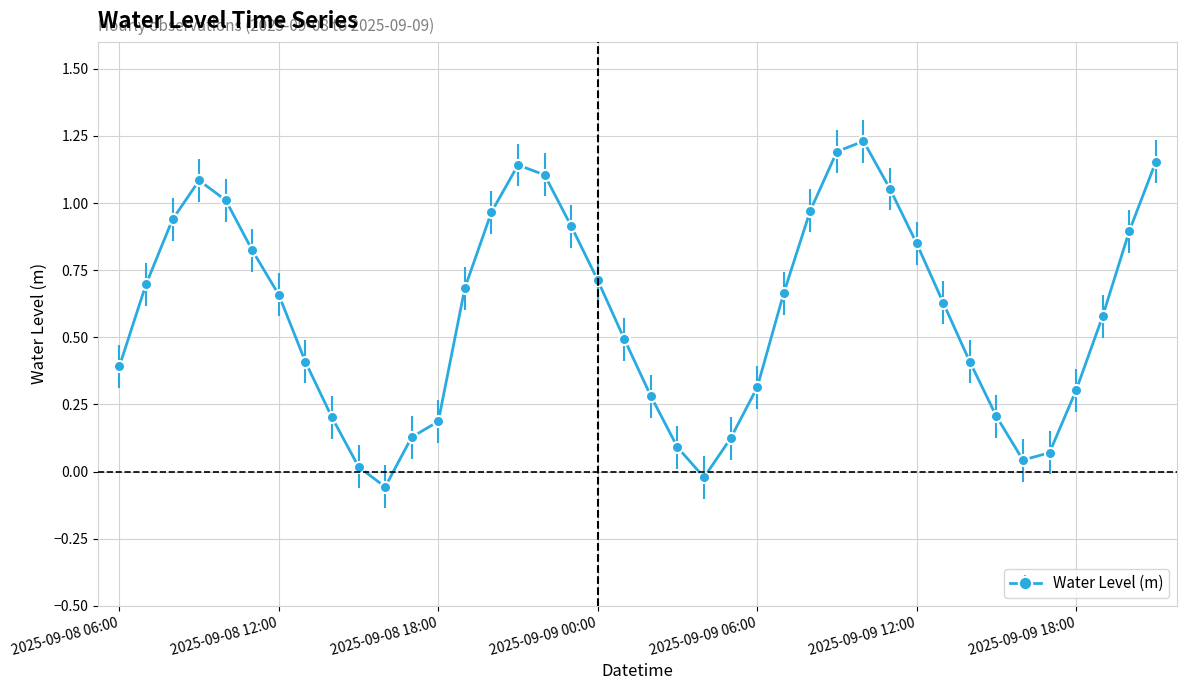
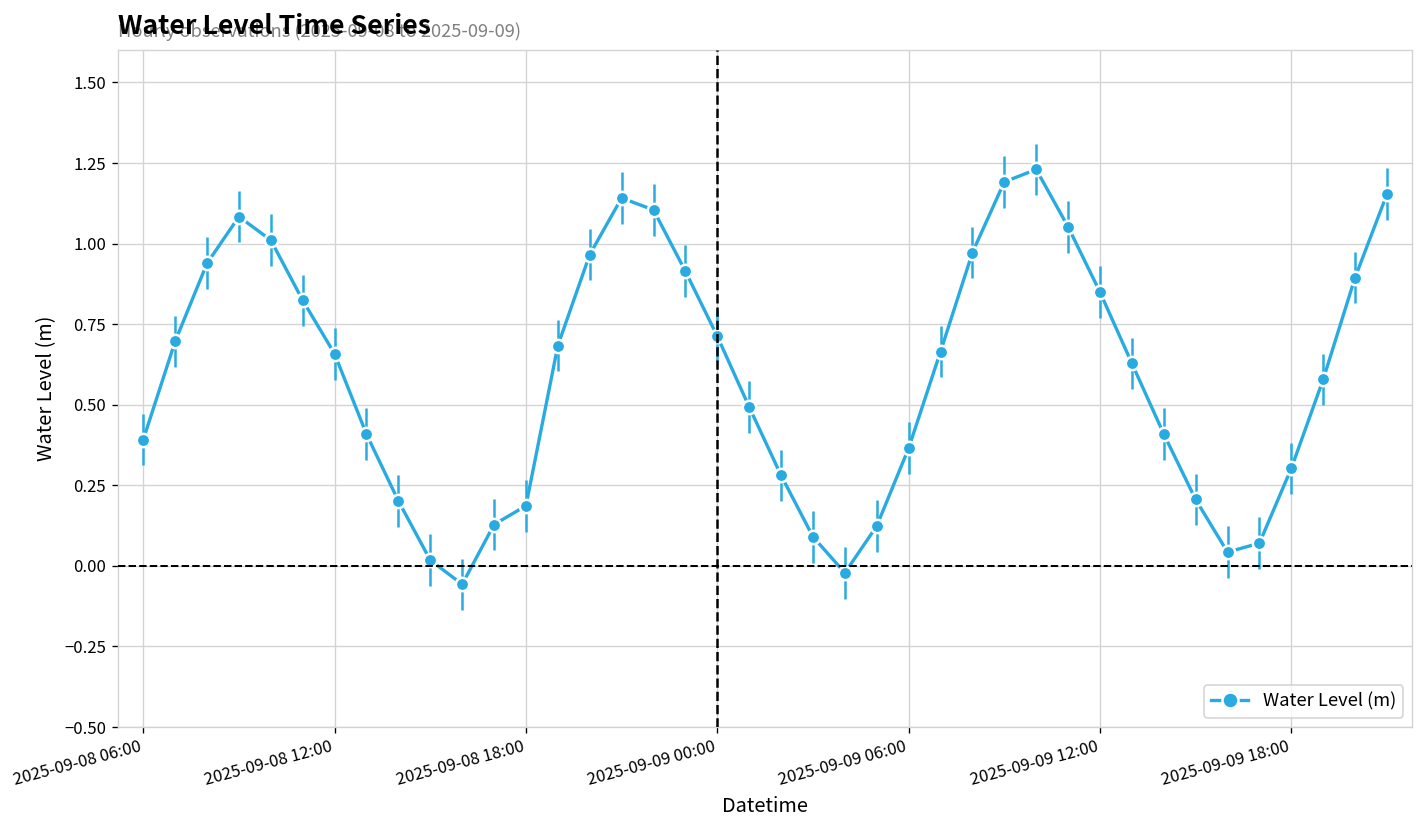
2025-09-09 06:00: 0.31 -> 0.37
